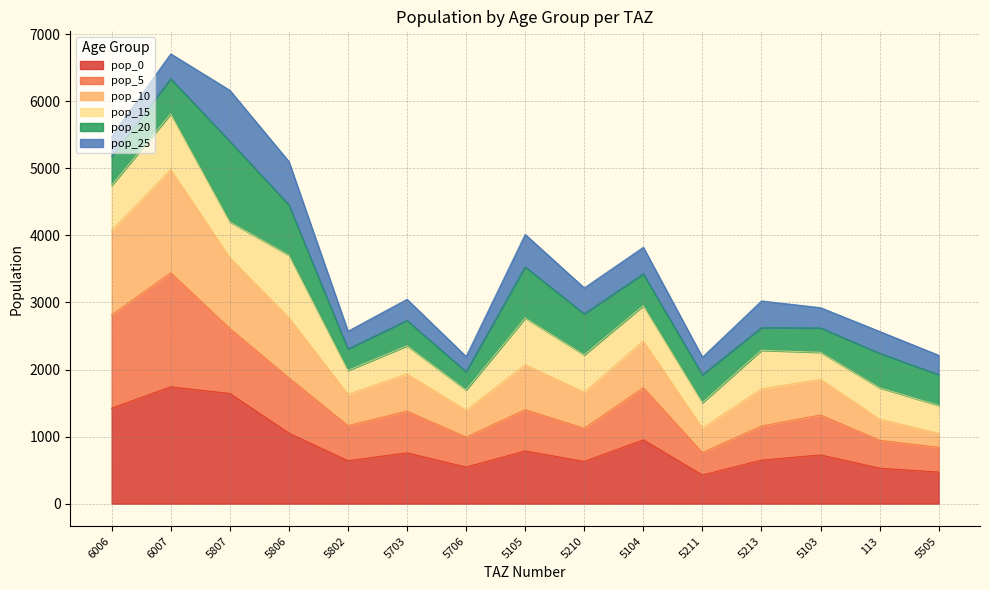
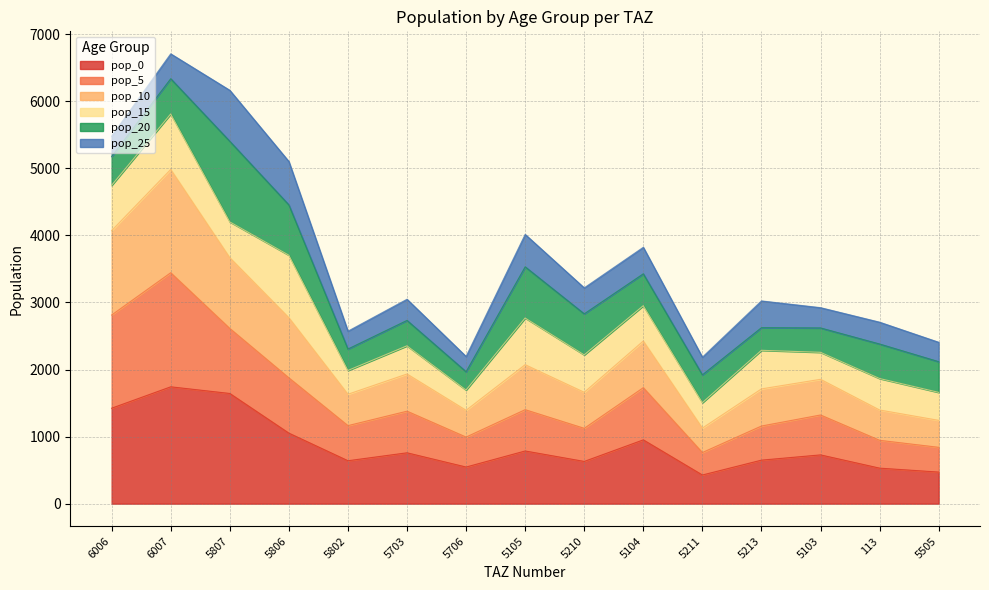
pop_10, 113: 300 -> 500
pop_10, 5505: 200 -> 400
